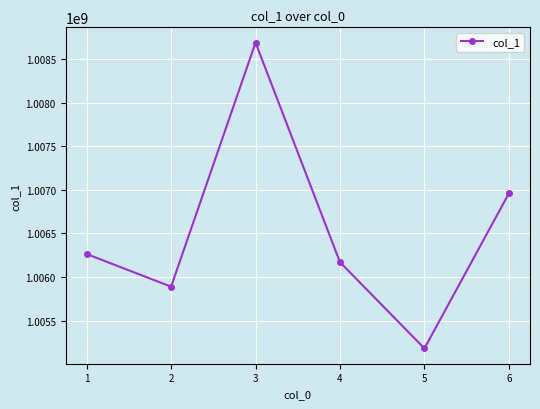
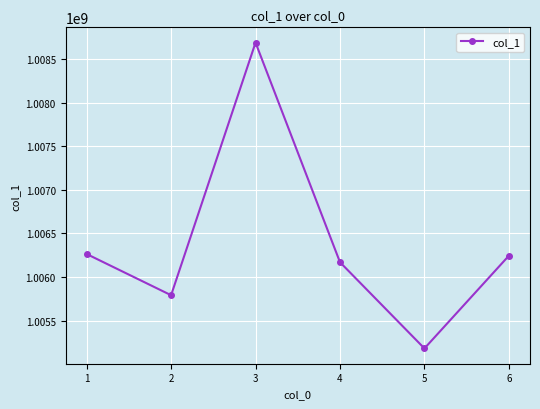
2: 1005900000 -> 1005800000
6: 1007000000 -> 1006200000
